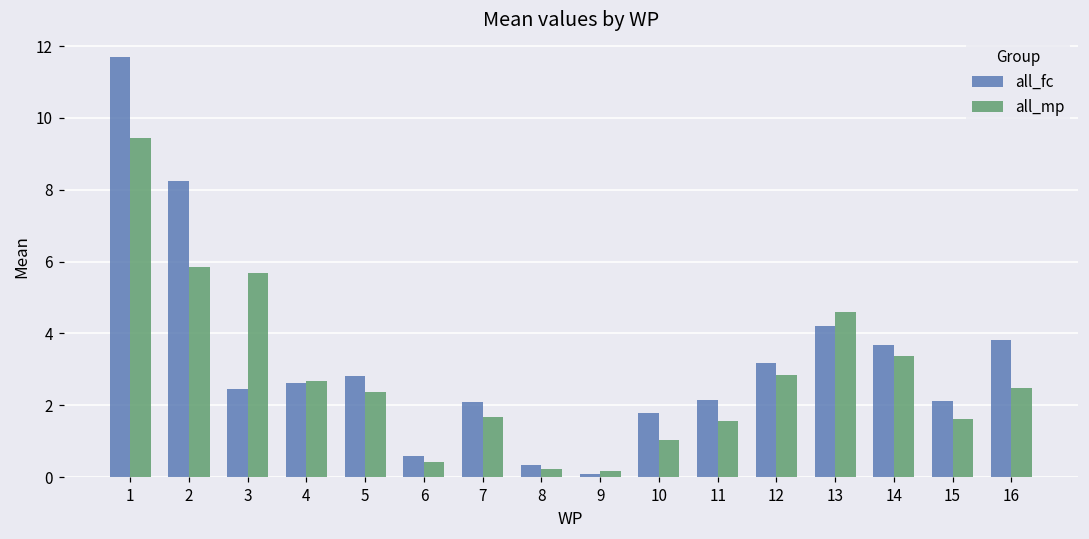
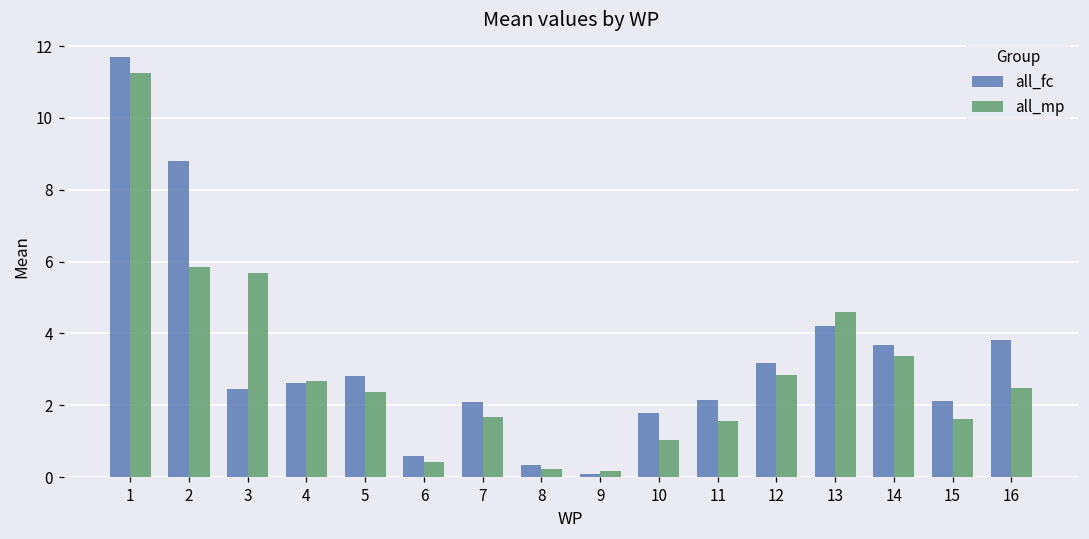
all_mp, 1: 9.4 -> 11.3
all_fc, 2: 8.2 -> 8.8
